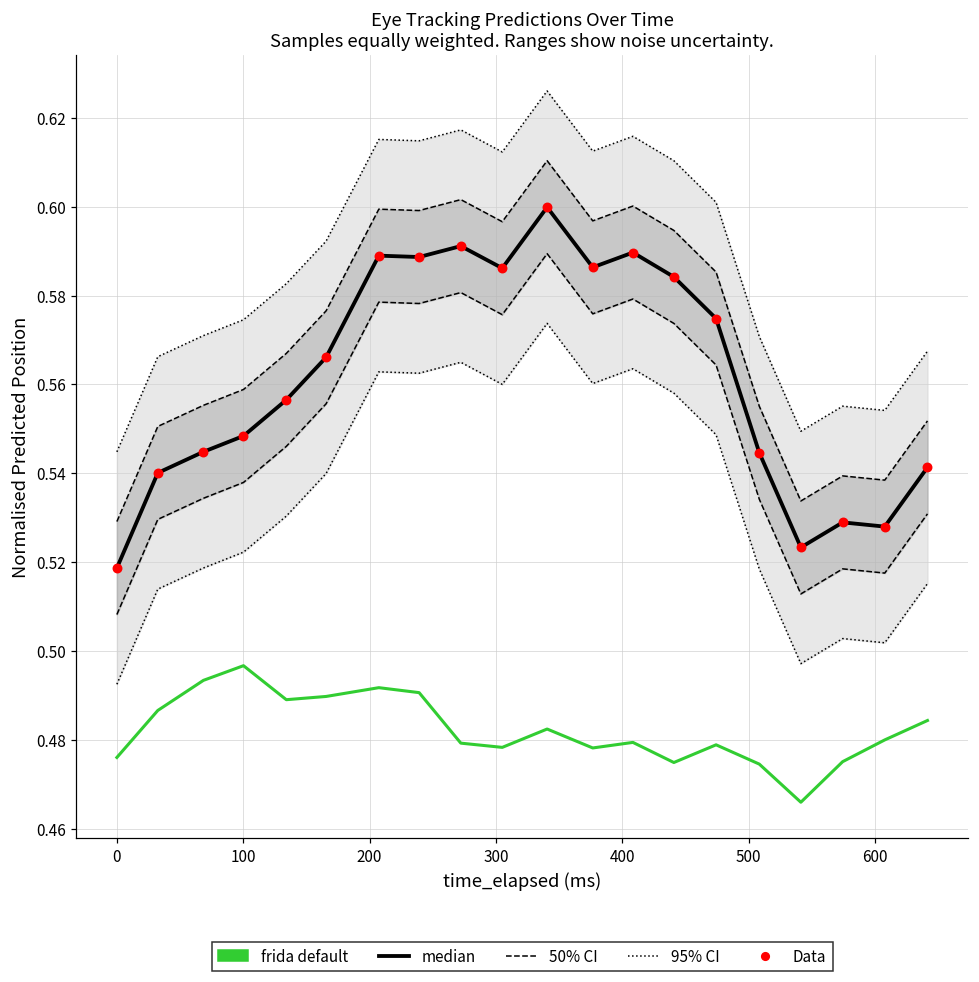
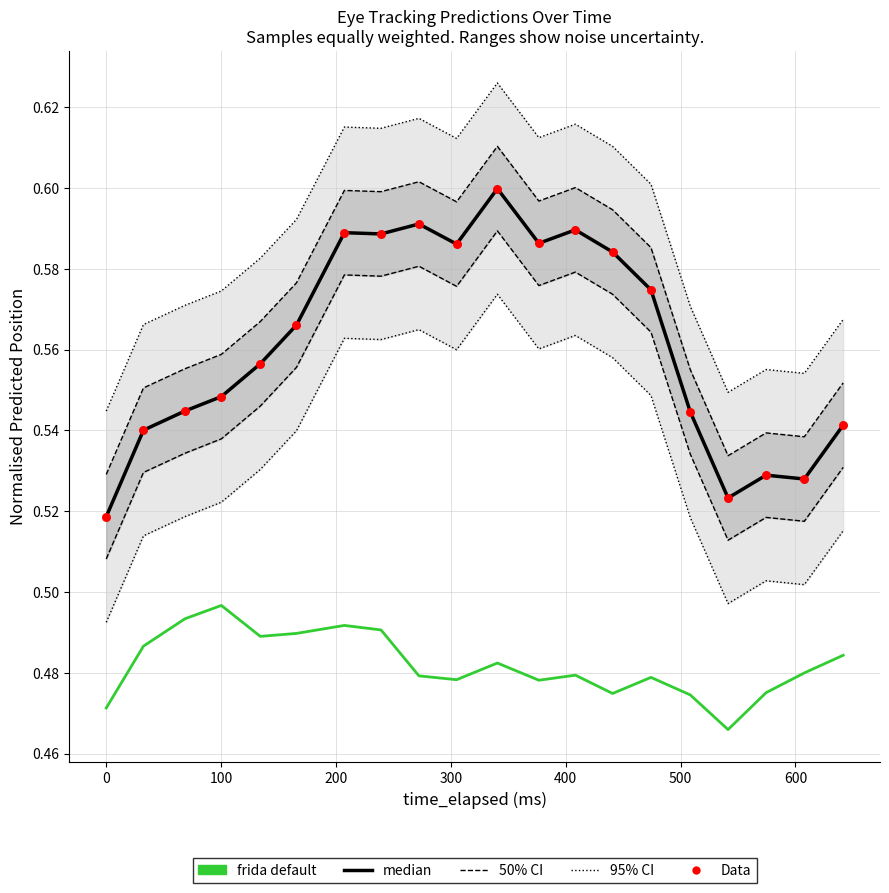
frida default, 0: 0.476 -> 0.471
